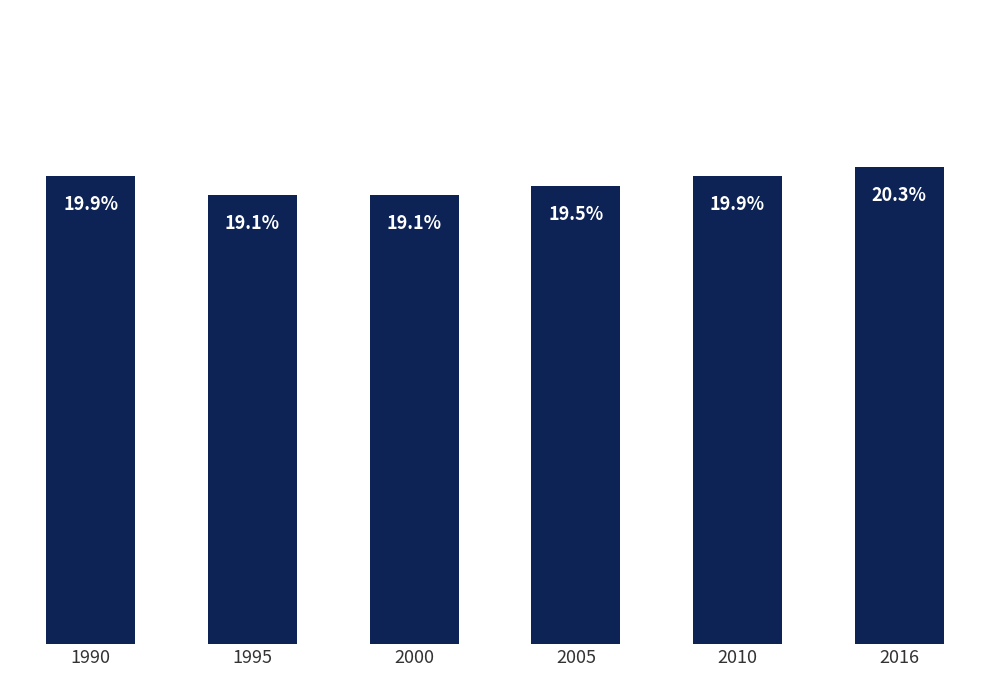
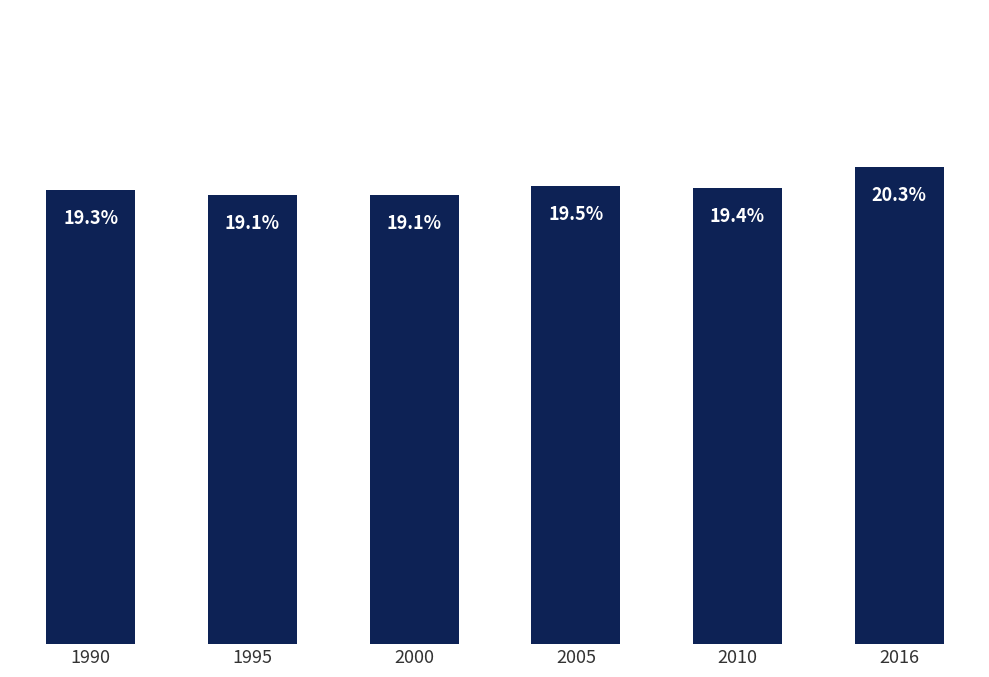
1990: 19.9% -> 19.3%
2010: 19.9% -> 19.4%
